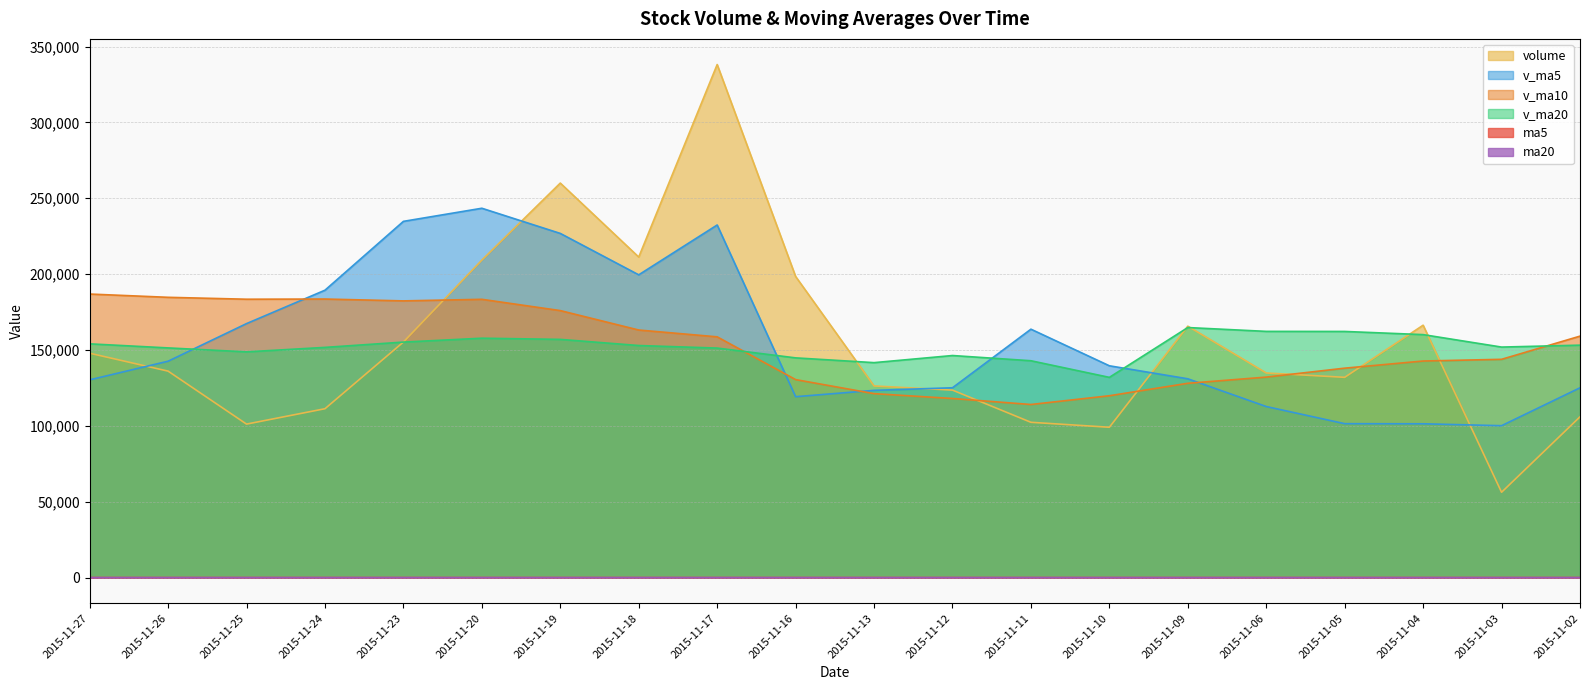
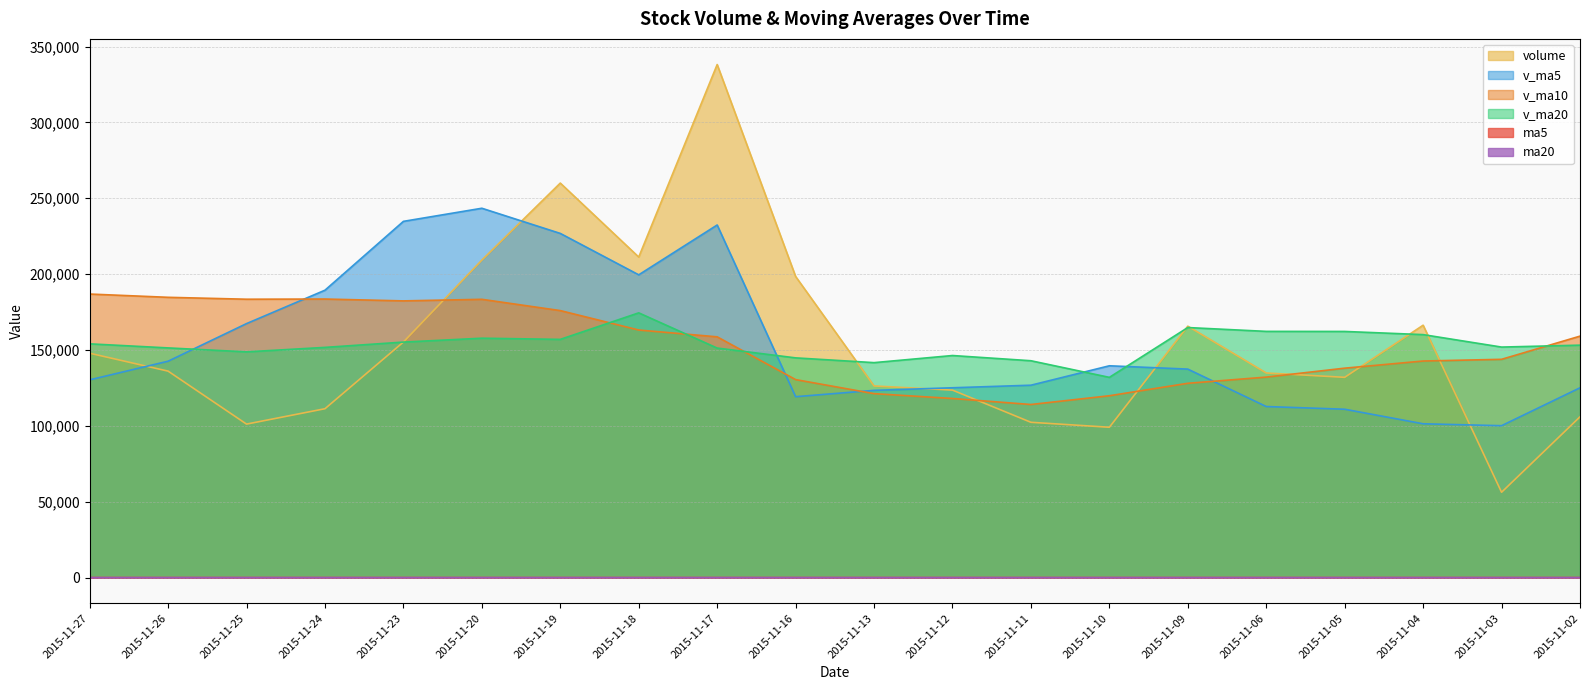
v_ma20, 2015-11-18: 153,000 -> 174,000
v_ma5, 2015-11-11: 164,000 -> 127,000
v_ma5, 2015-11-09: 131,000 -> 137,000
v_ma5, 2015-11-05: 101,000 -> 111,000
